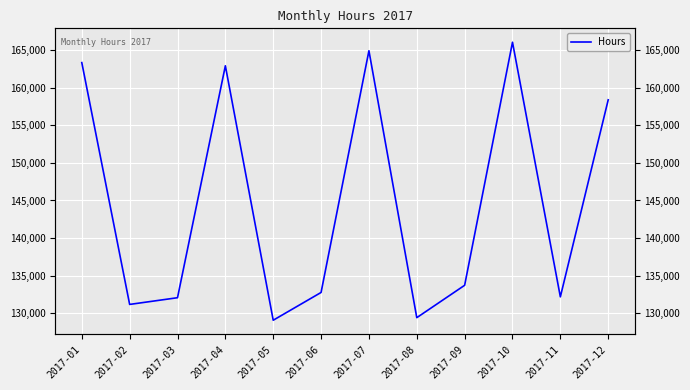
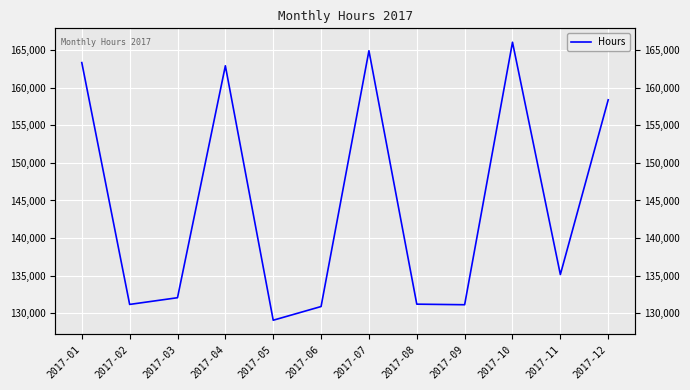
2017-06: 133,000 -> 131,000
2017-08: 129,000 -> 131,000
2017-09: 134,000 -> 131,000
2017-11: 132,000 -> 135,000
